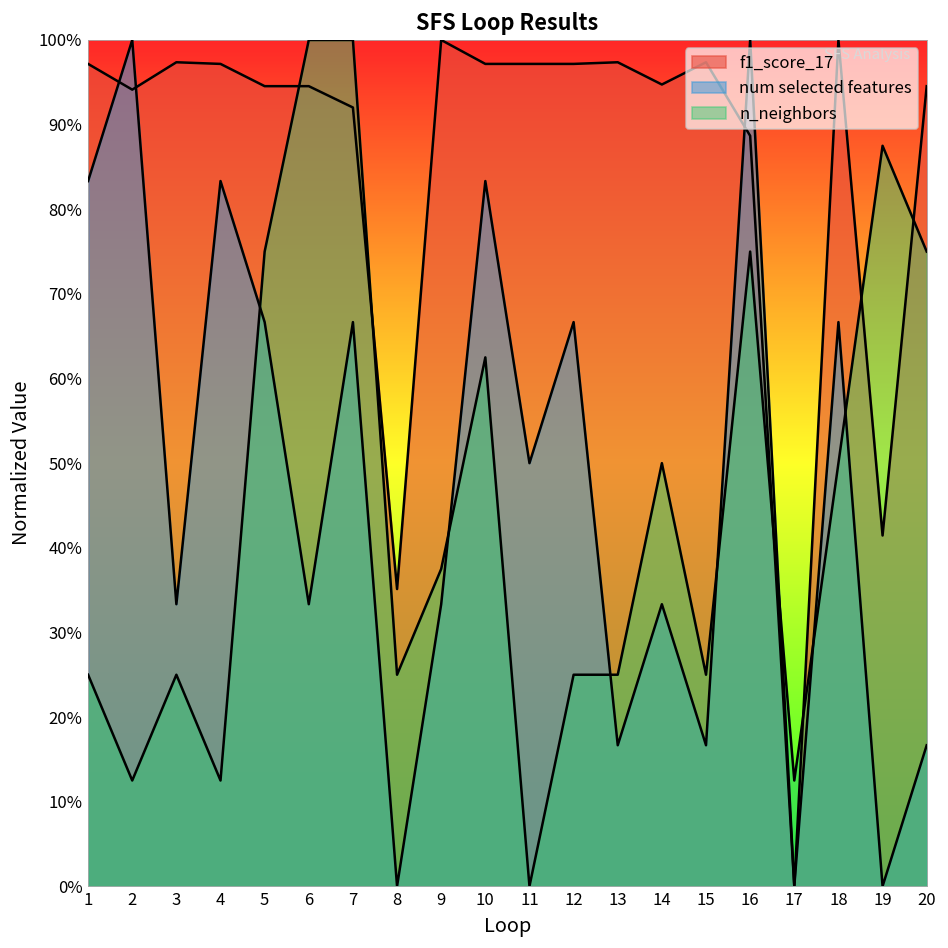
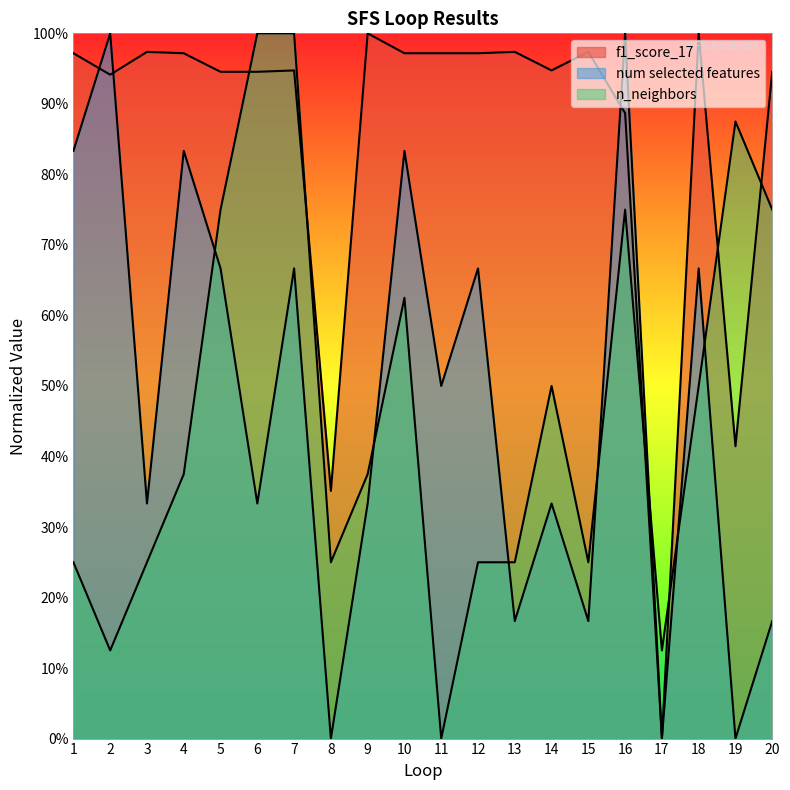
n_neighbors, 4: 13% -> 38%
f1_score_17, 7: 92% -> 95%
